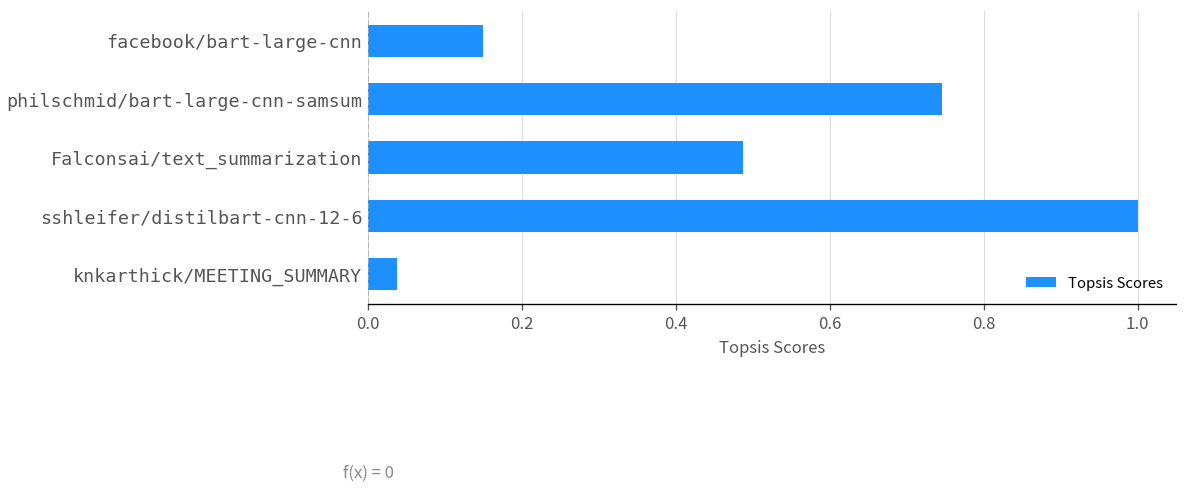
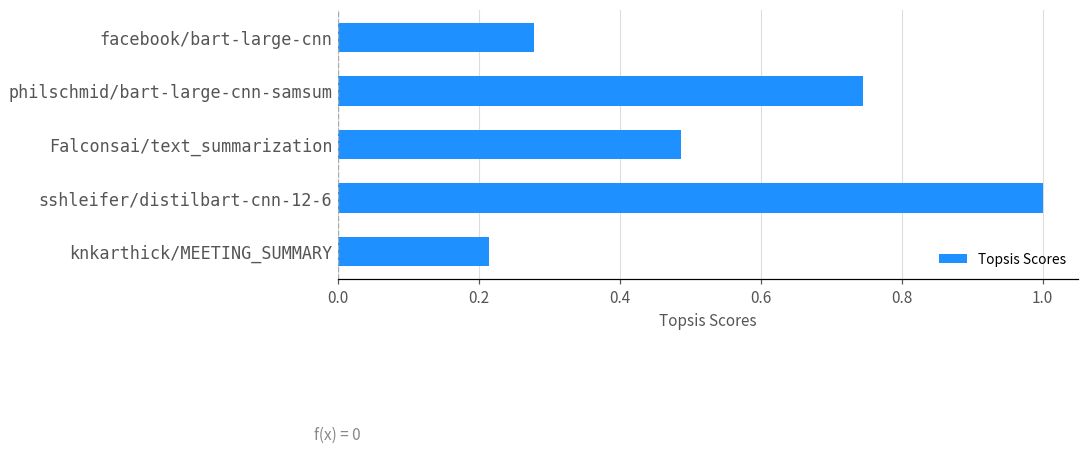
facebook/bart-large-cnn: 0.15 -> 0.28
knkarthick/MEETING_SUMMARY: 0.04 -> 0.21
